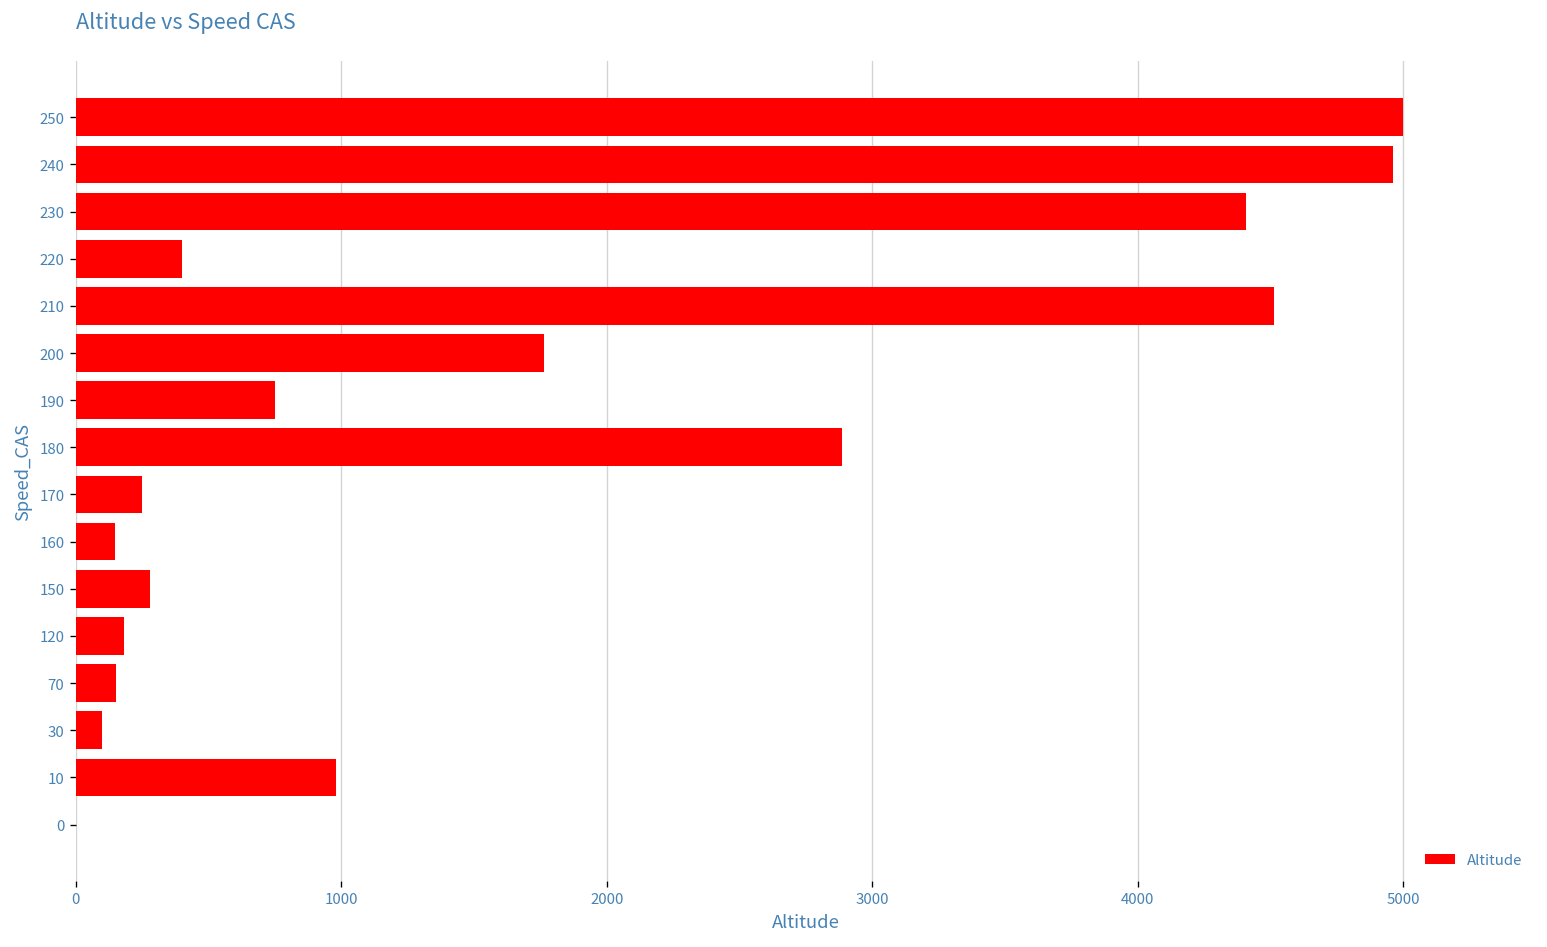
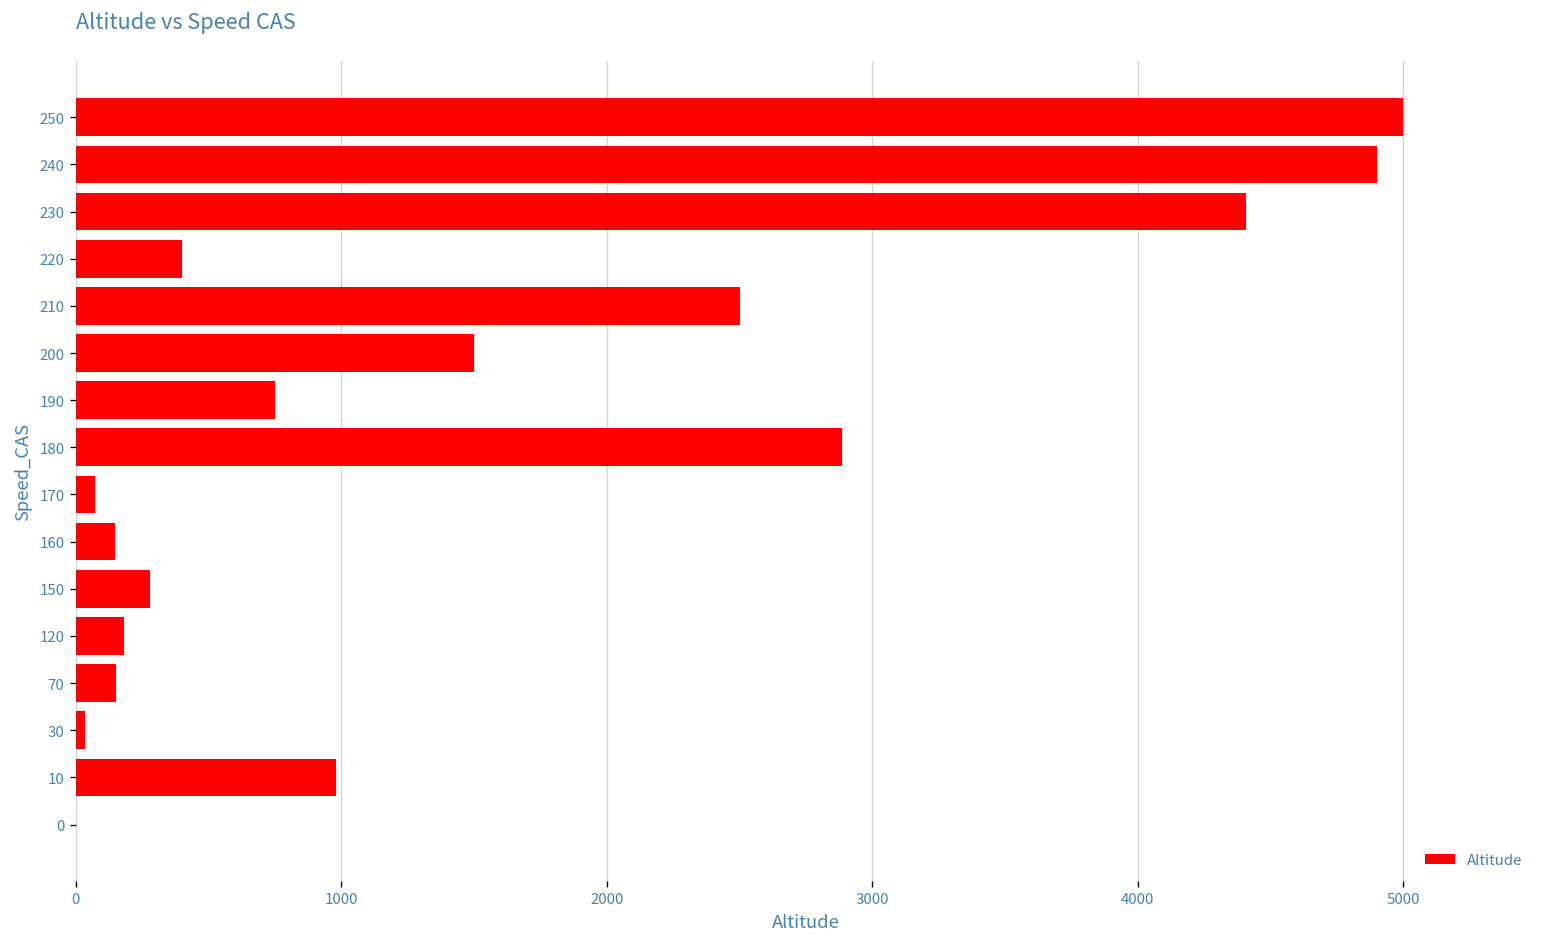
240: 4960 -> 4900
210: 4510 -> 2500
200: 1760 -> 1500
170: 250 -> 70
30: 100 -> 40
